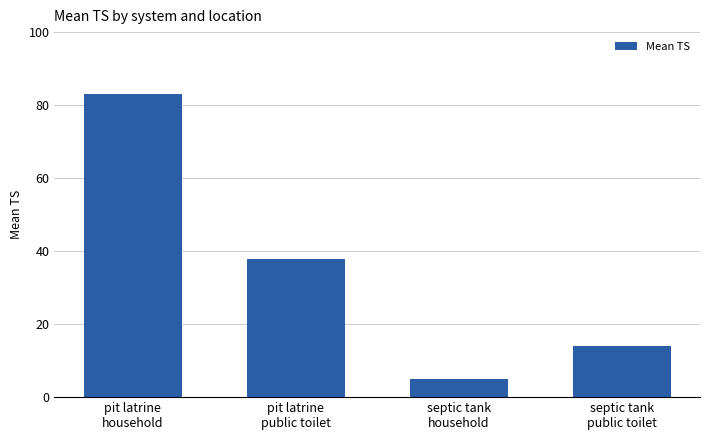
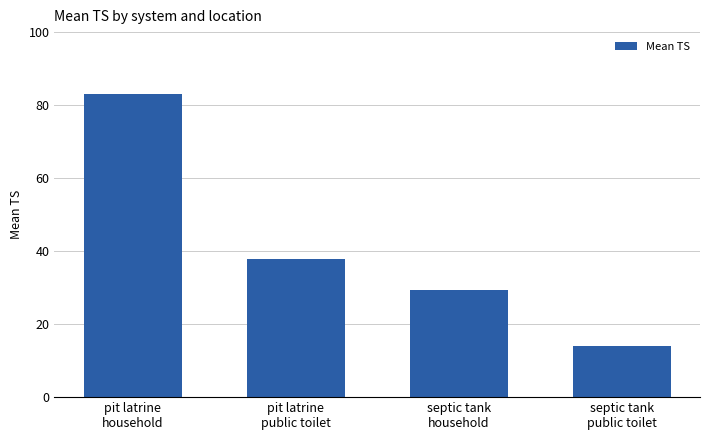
septic tank household: 5 -> 29
